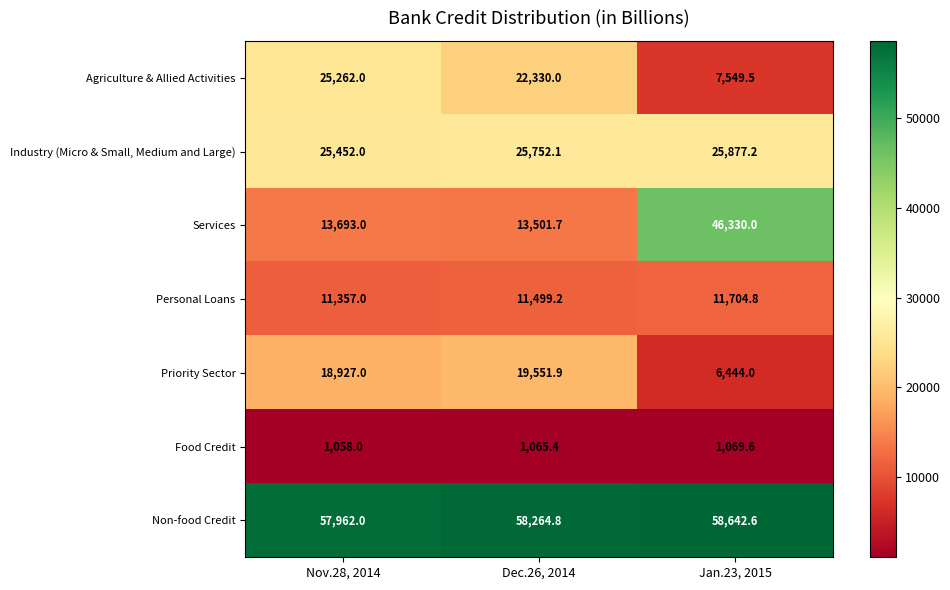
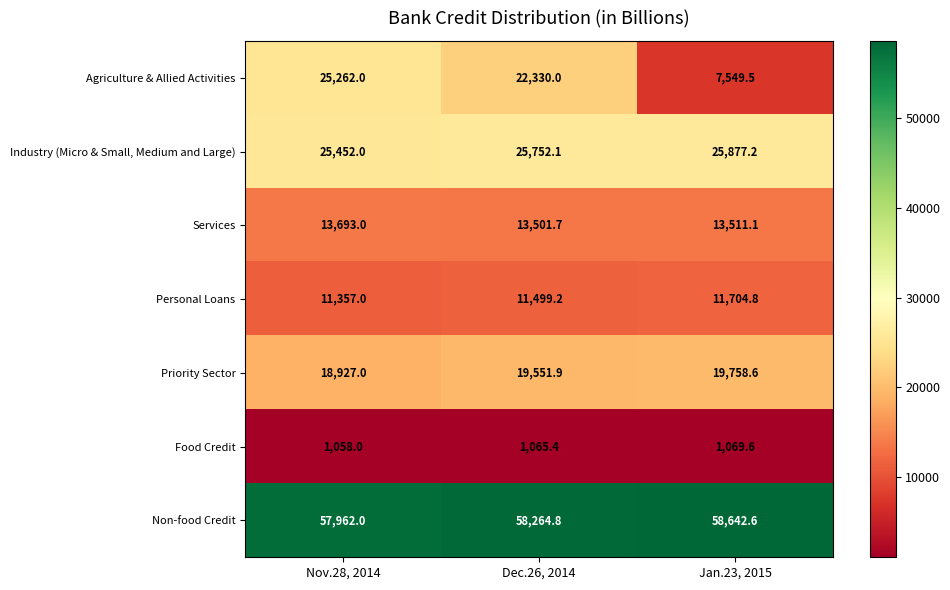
Services, Jan.23, 2015: 46,330.0 -> 13,511.1
Priority Sector, Jan.23, 2015: 6,444.0 -> 19,758.6
